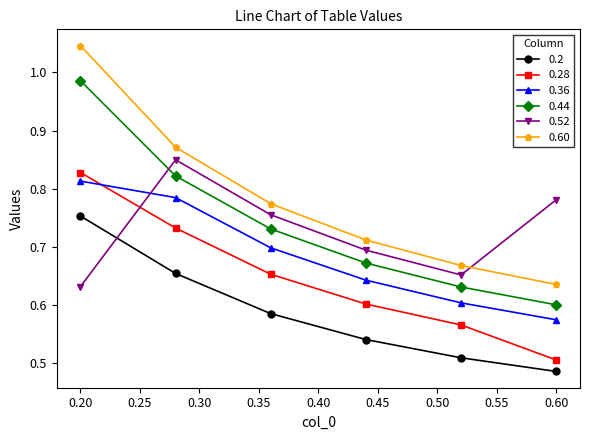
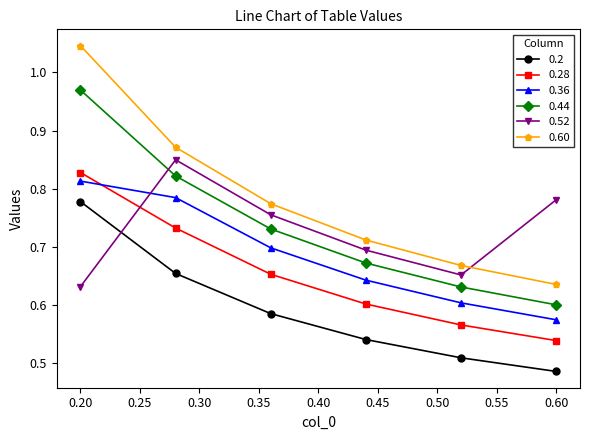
0.2, 0.20: 0.75 -> 0.78
0.44, 0.20: 0.99 -> 0.97
0.28, 0.60: 0.51 -> 0.54
